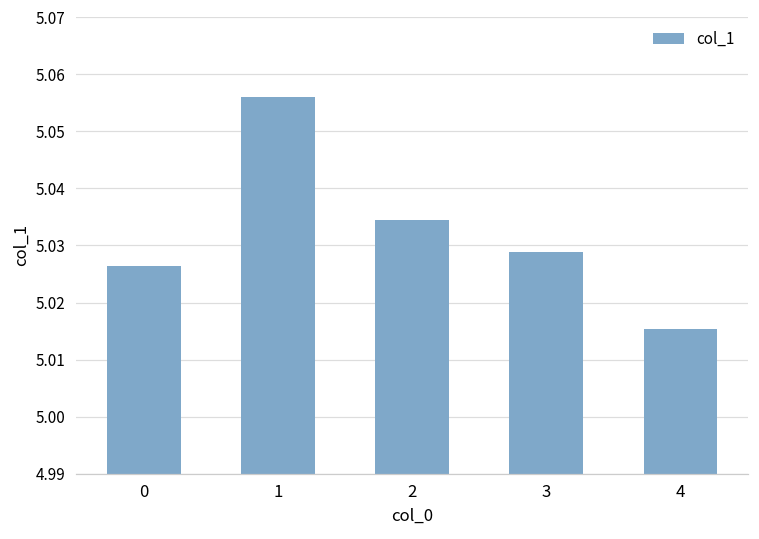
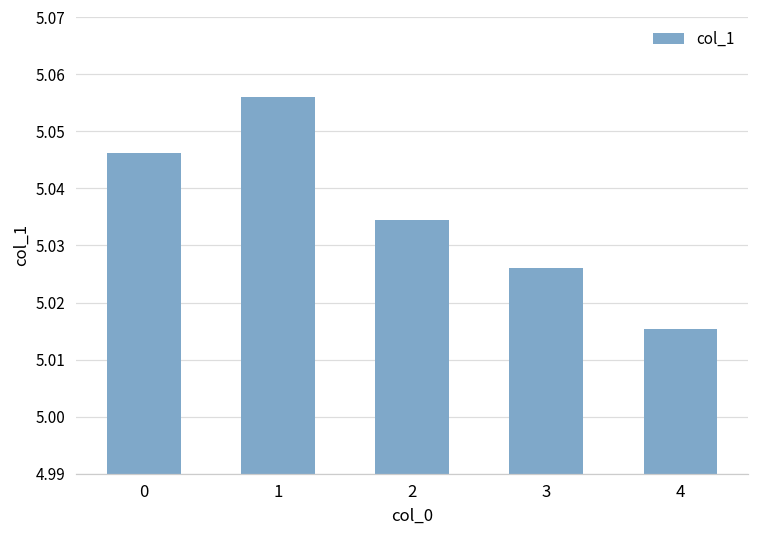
0: 5.026 -> 5.046
3: 5.029 -> 5.026
